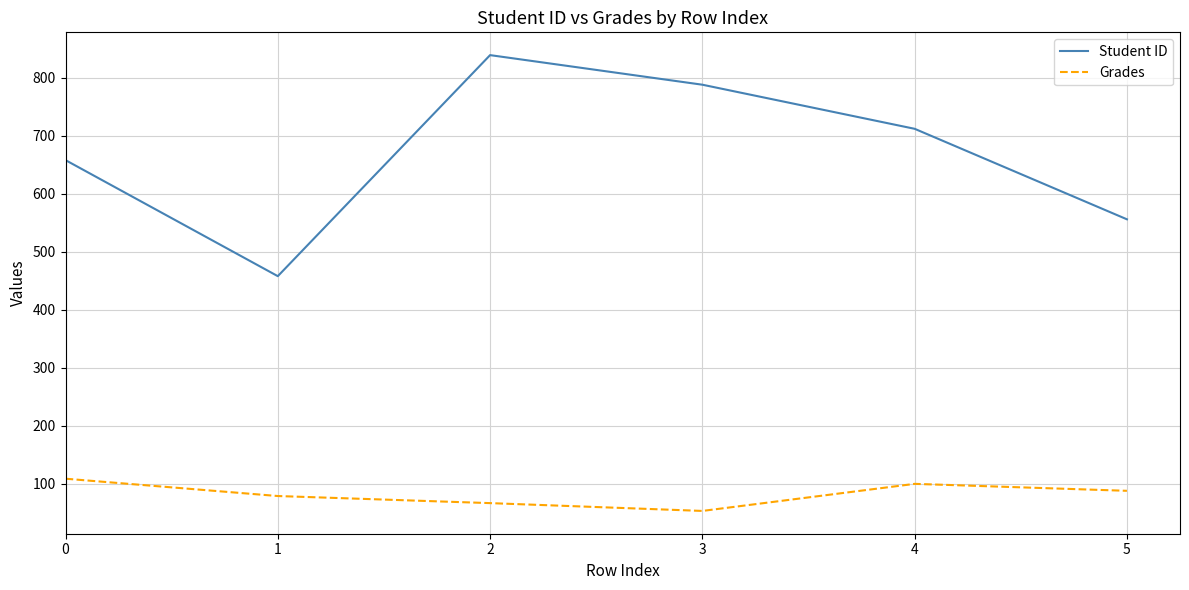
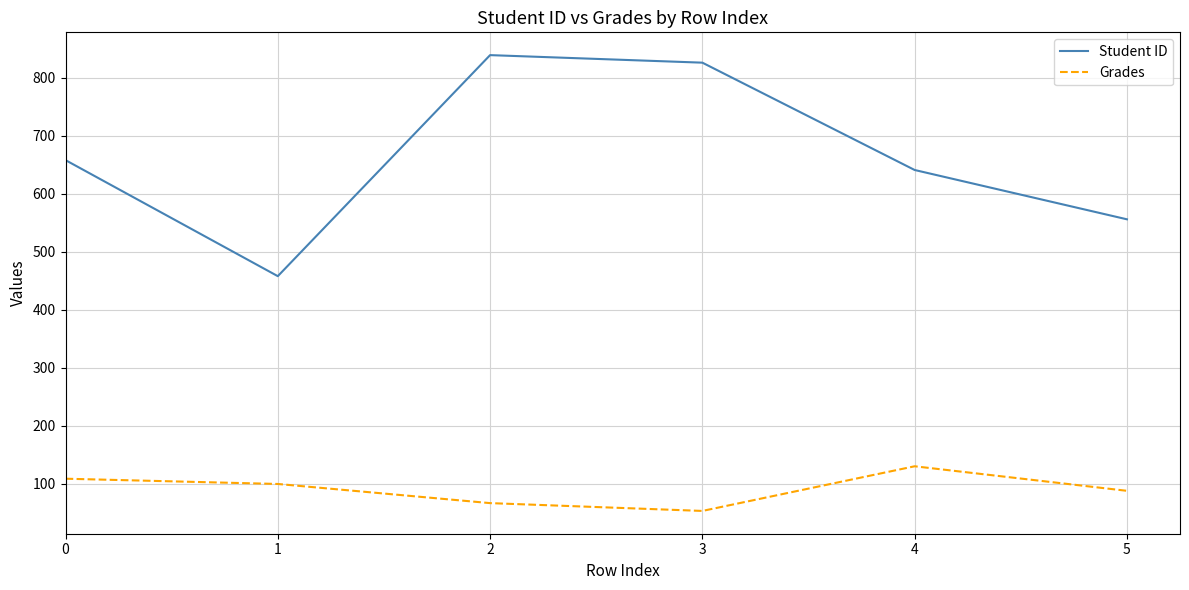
Grades, 1: 80 -> 100
Student ID, 3: 790 -> 830
Student ID, 4: 710 -> 640
Grades, 4: 100 -> 130
